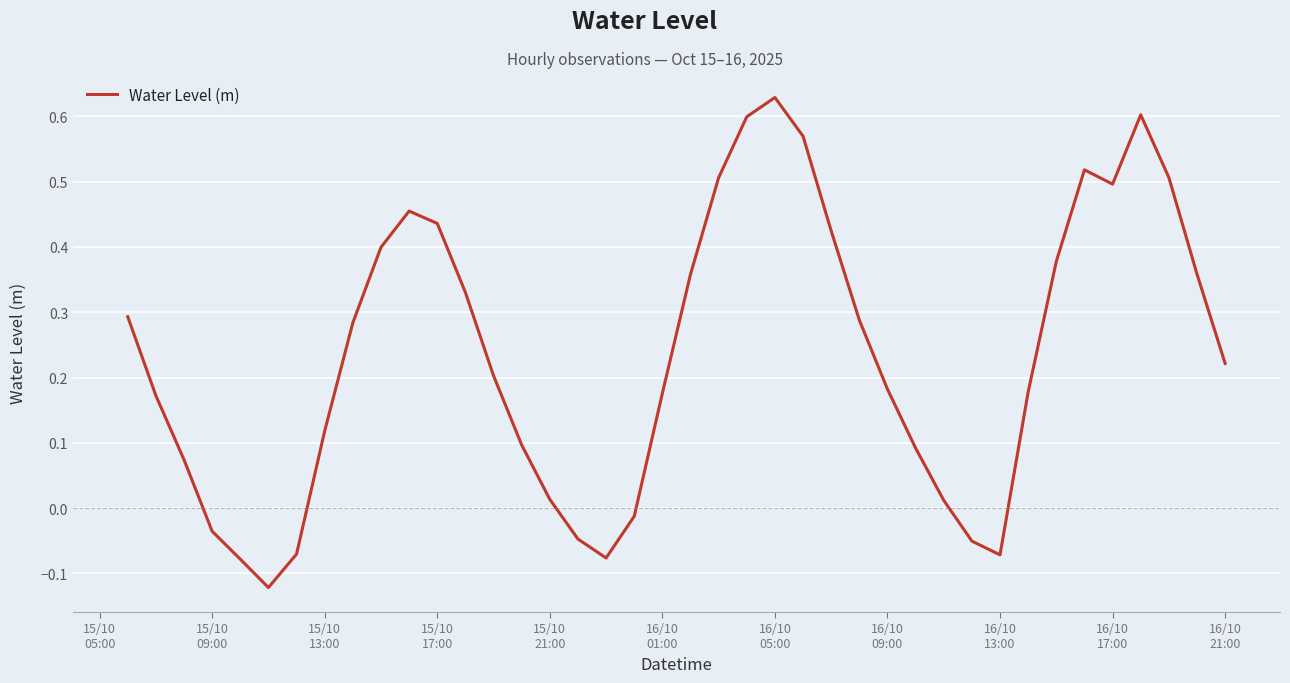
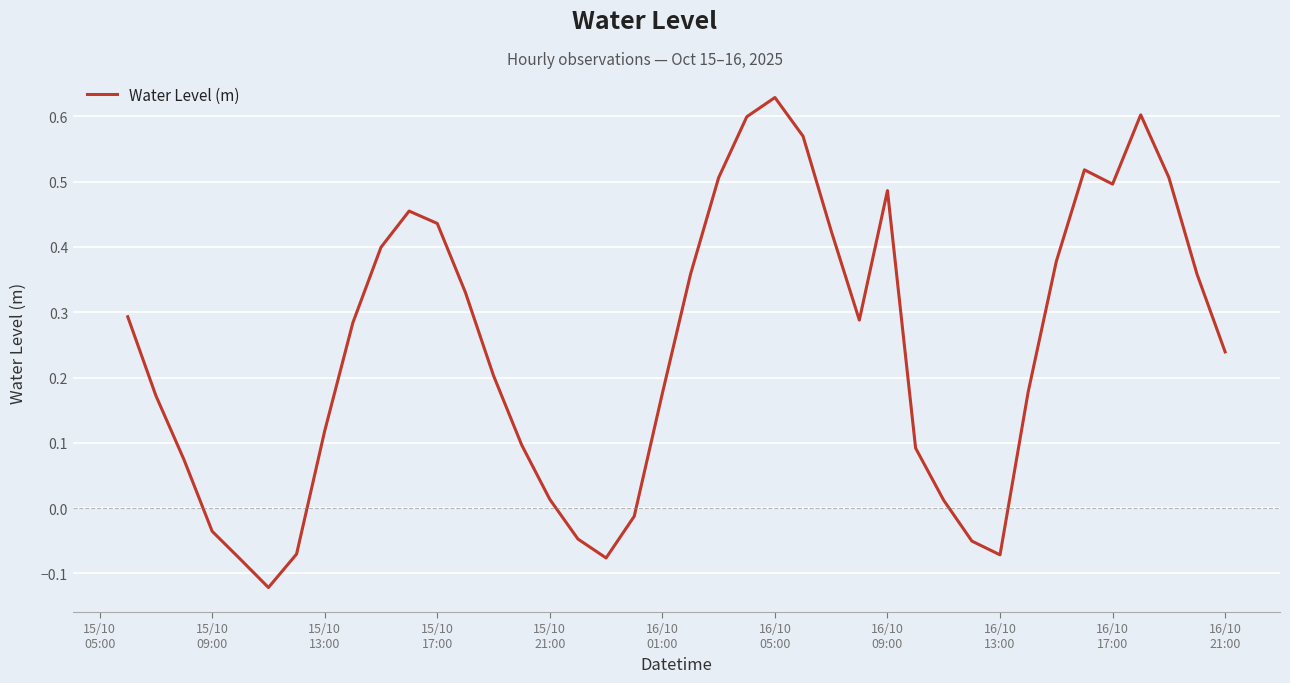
16/10 09:00: 0.18 -> 0.49
16/10 21:00: 0.22 -> 0.24
